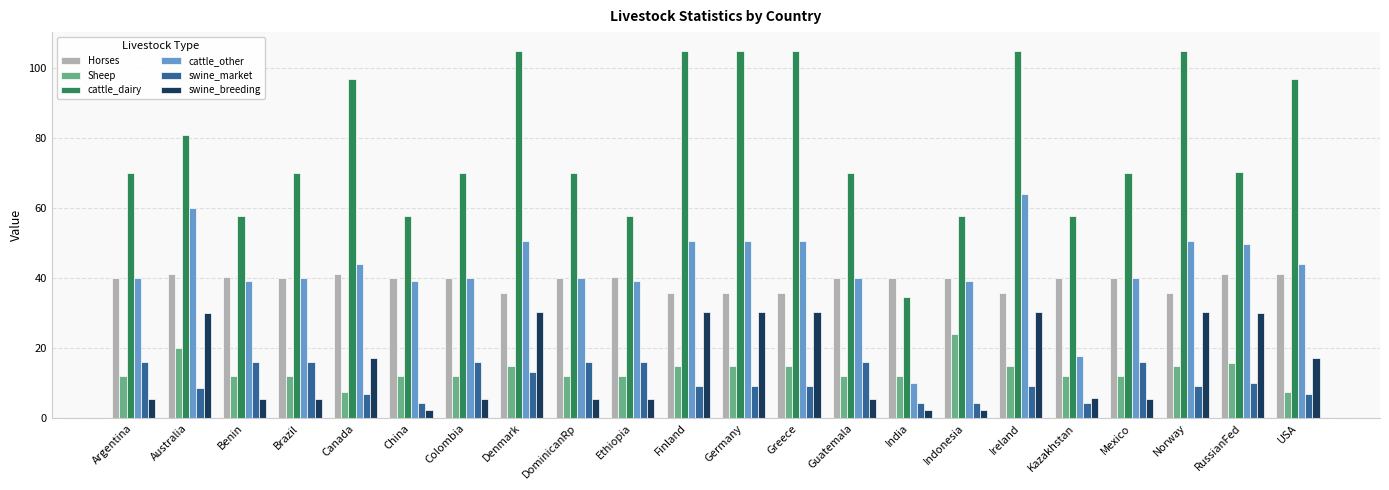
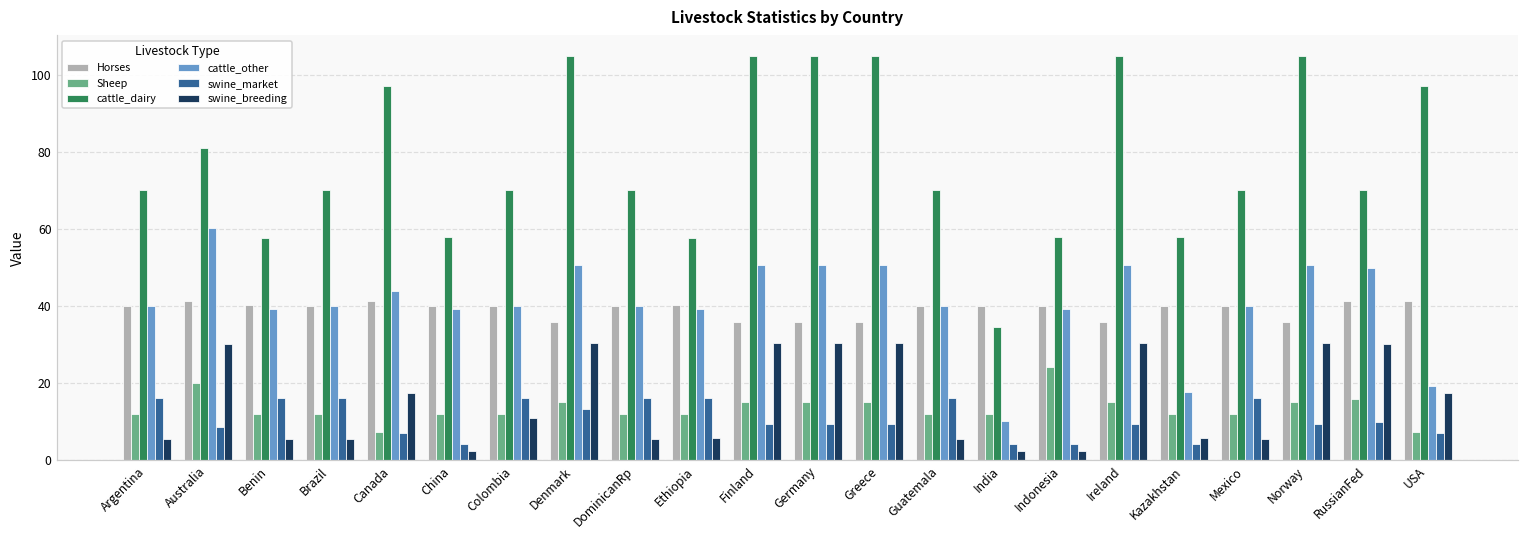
swine_breeding, Colombia: 6 -> 11
cattle_other, Ireland: 64 -> 51
cattle_other, USA: 44 -> 19
